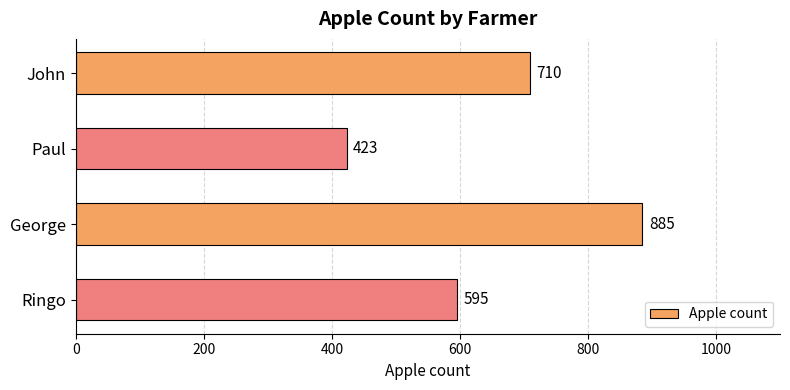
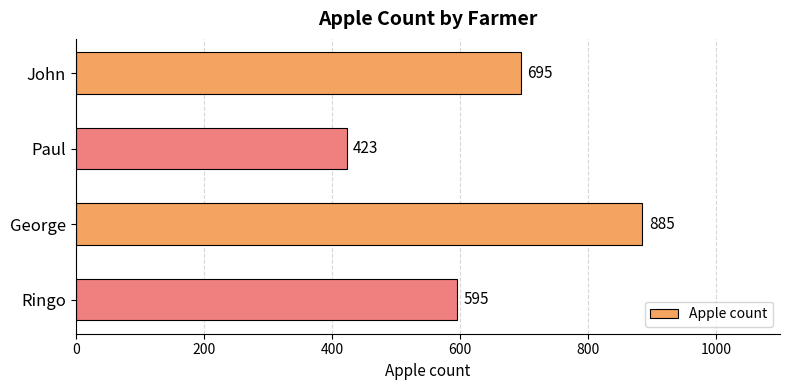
John: 710 -> 695
